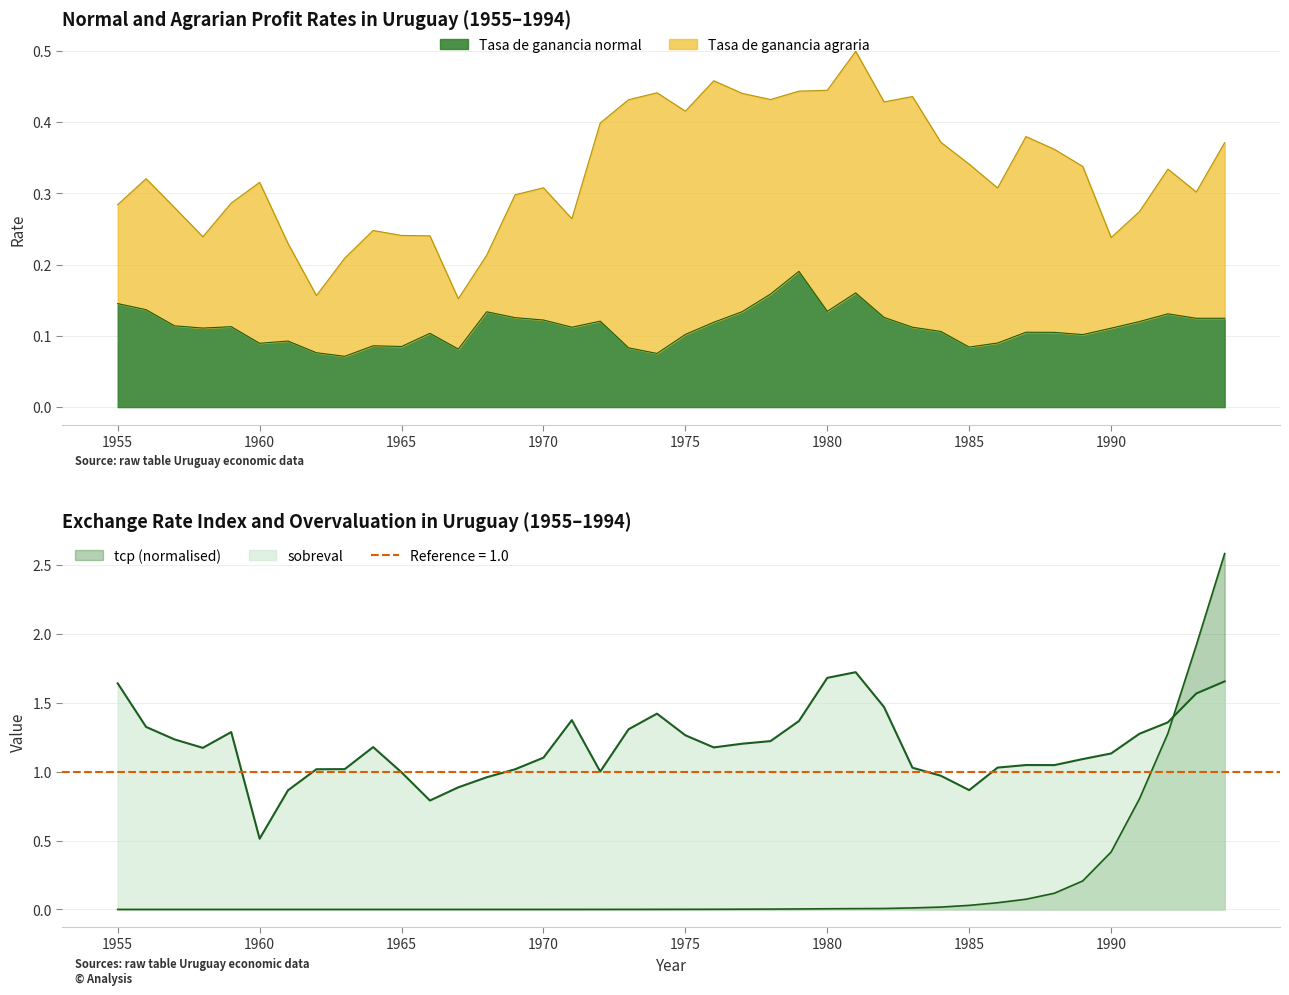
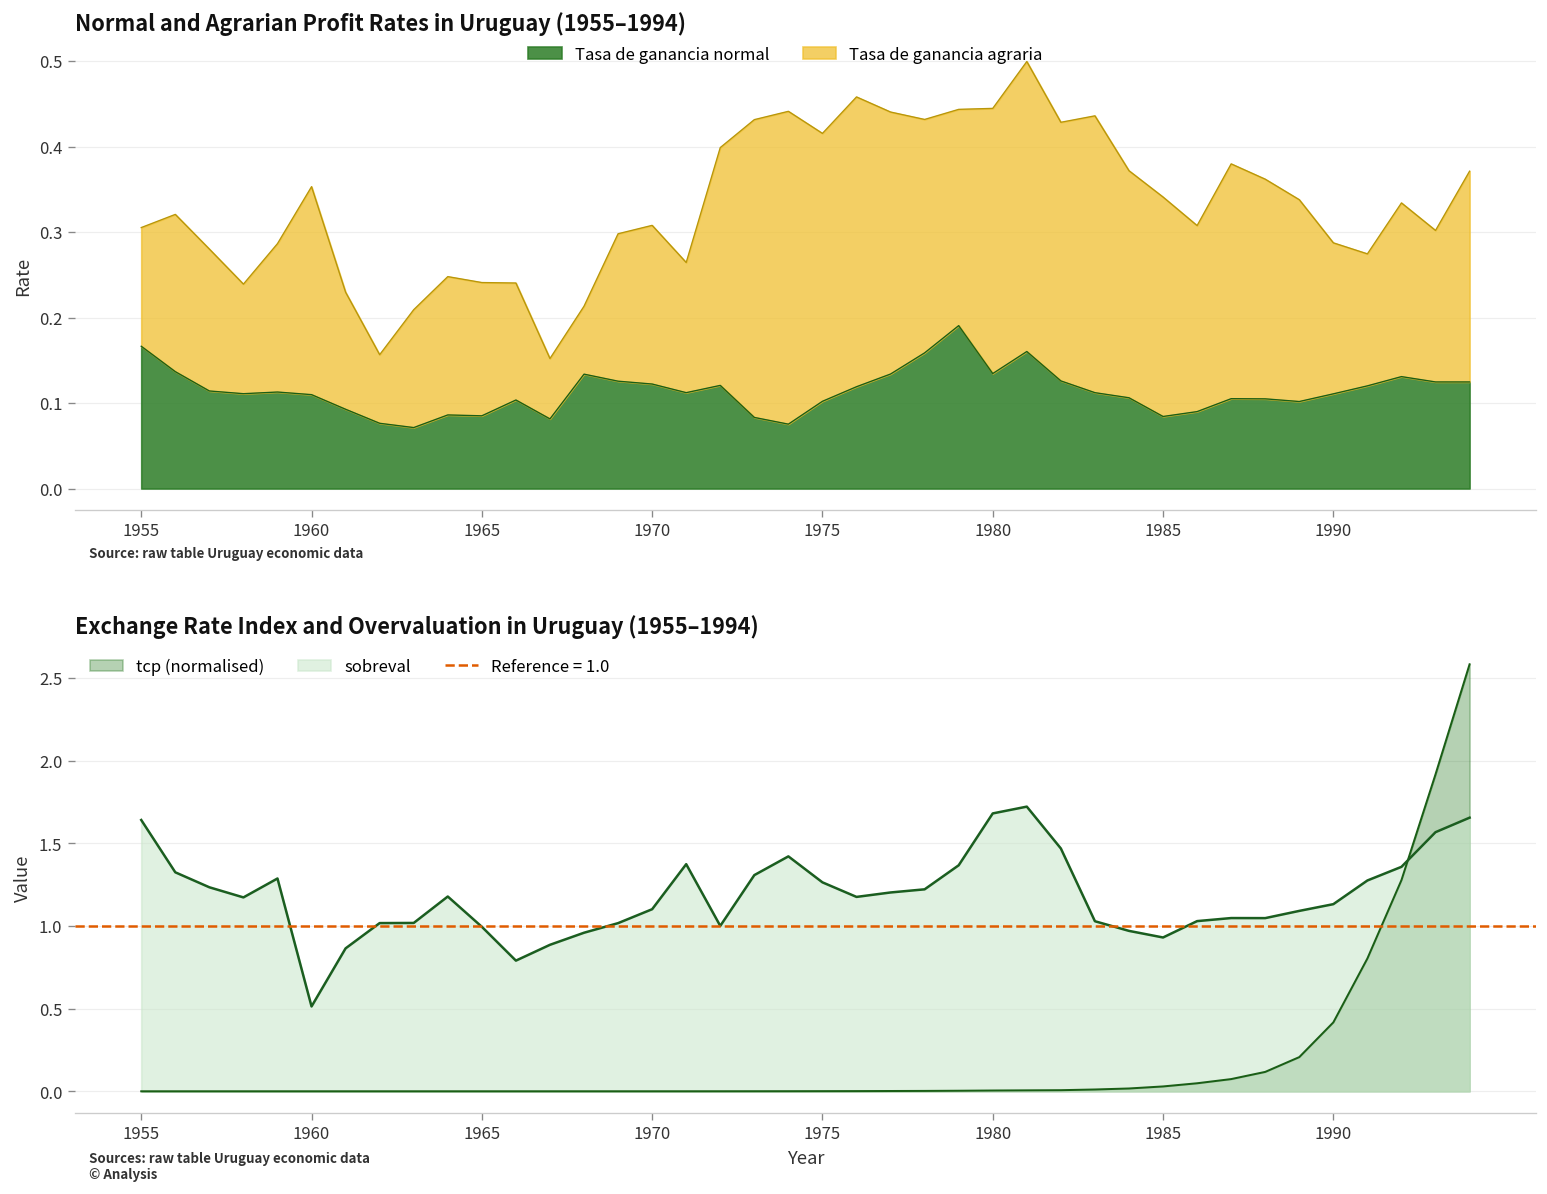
Normal and Agrarian Profit Rates in Uruguay (1955–1994), Tasa de ganancia normal, 1955: 0.15 -> 0.17
Normal and Agrarian Profit Rates in Uruguay (1955–1994), Tasa de ganancia normal, 1960: 0.09 -> 0.11
Normal and Agrarian Profit Rates in Uruguay (1955–1994), Tasa de ganancia agraria, 1960: 0.23 -> 0.24
Normal and Agrarian Profit Rates in Uruguay (1955–1994), Tasa de ganancia agraria, 1990: 0.13 -> 0.18
Exchange Rate Index and Overvaluation in Uruguay (1955–1994), sobreval, 1985: 0.87 -> 0.93
